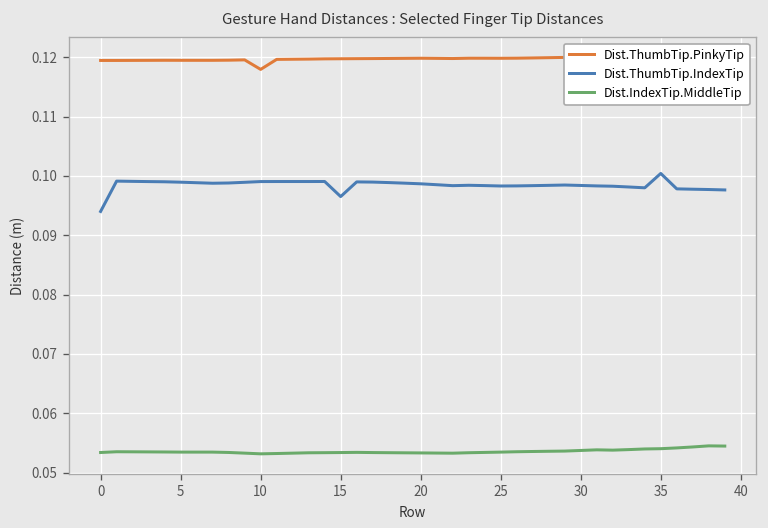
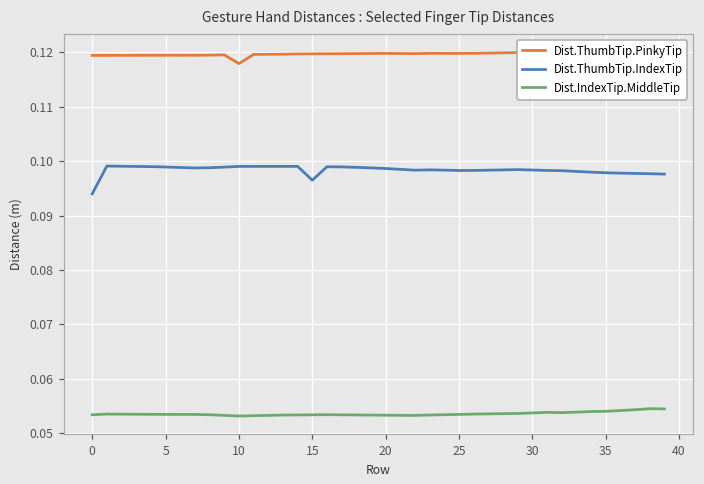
Dist.ThumbTip.IndexTip, 35: 0.100 -> 0.098
